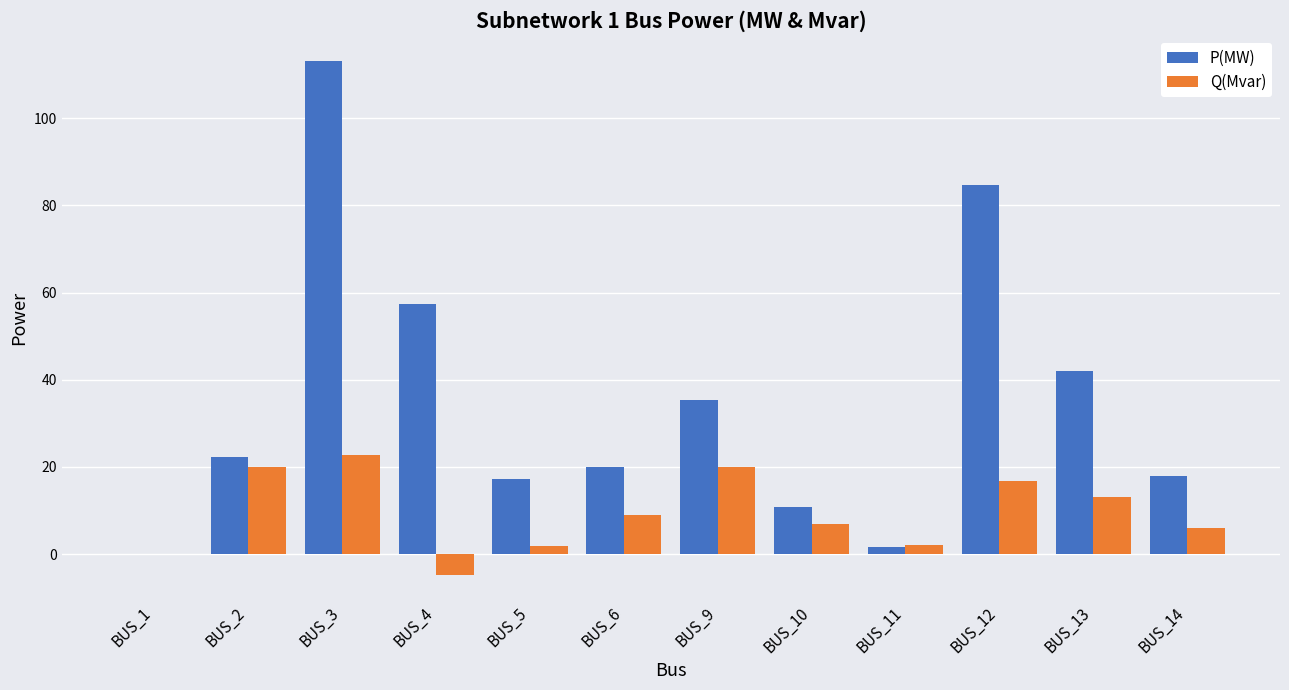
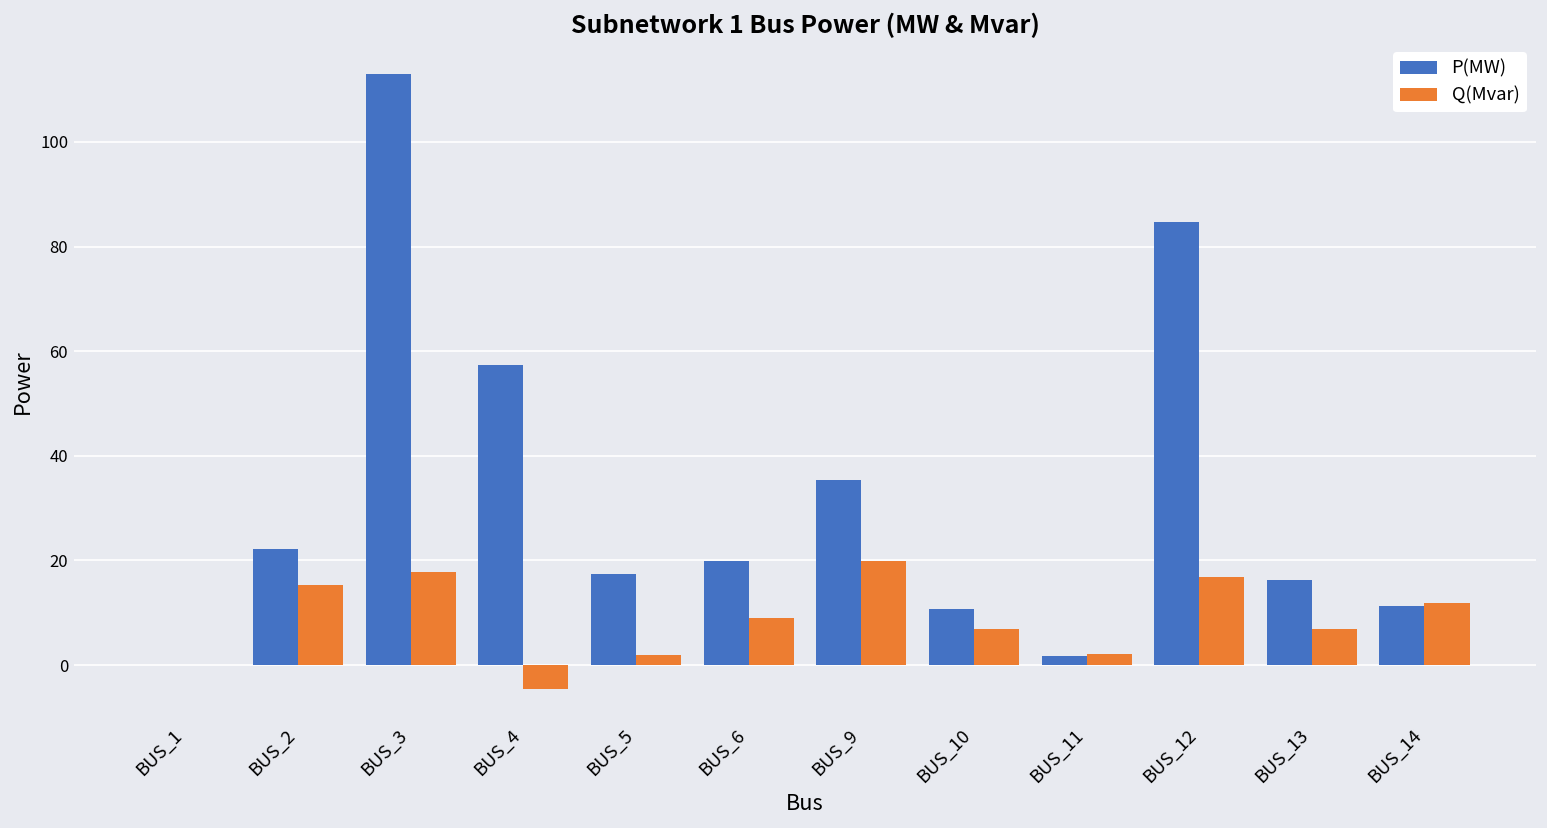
Q(Mvar), BUS_2: 20 -> 15
Q(Mvar), BUS_3: 23 -> 18
P(MW), BUS_13: 42 -> 16
Q(Mvar), BUS_13: 13 -> 7
P(MW), BUS_14: 18 -> 11
Q(Mvar), BUS_14: 6 -> 12
